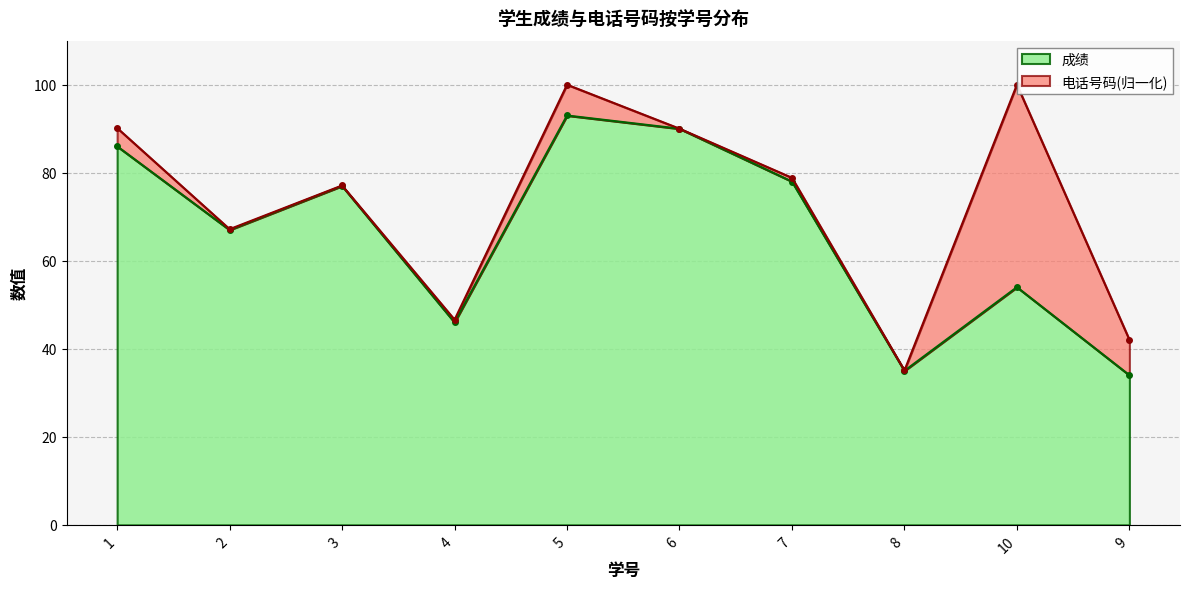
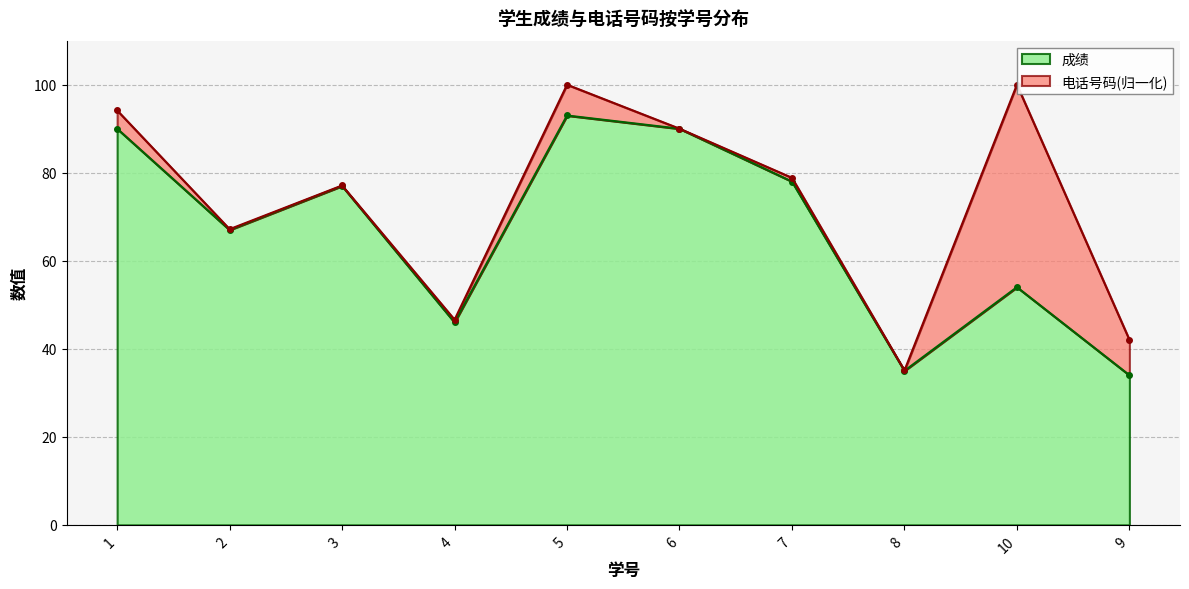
成绩, 1: 86 -> 90
